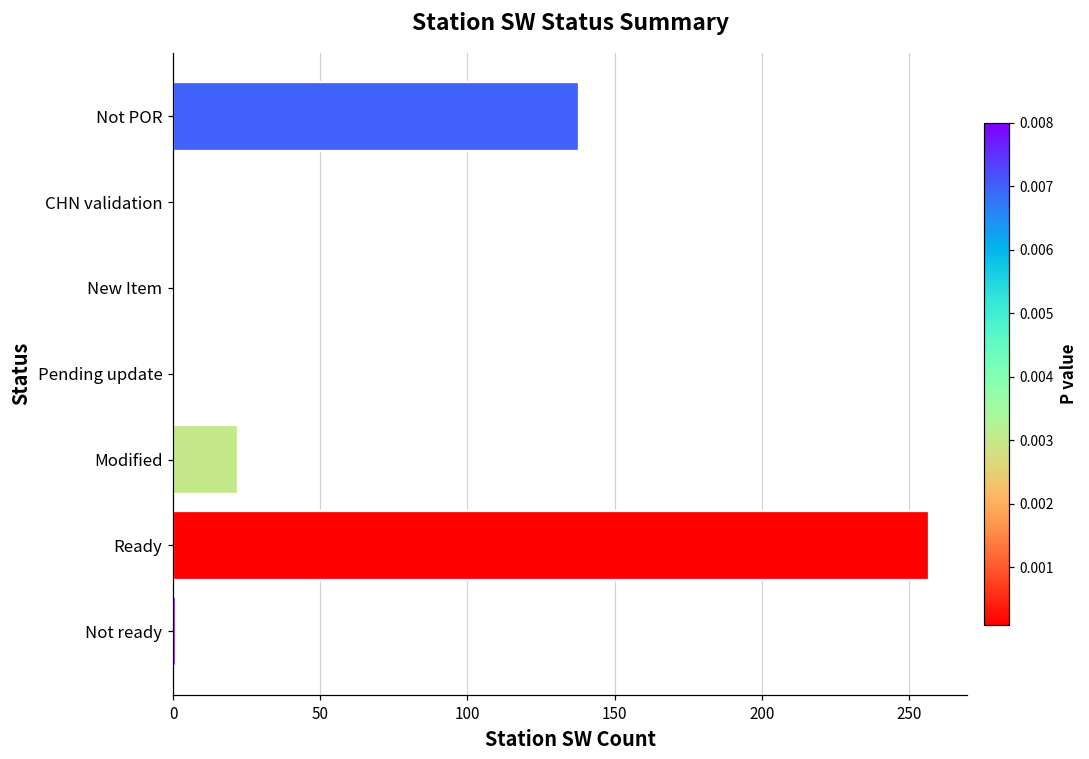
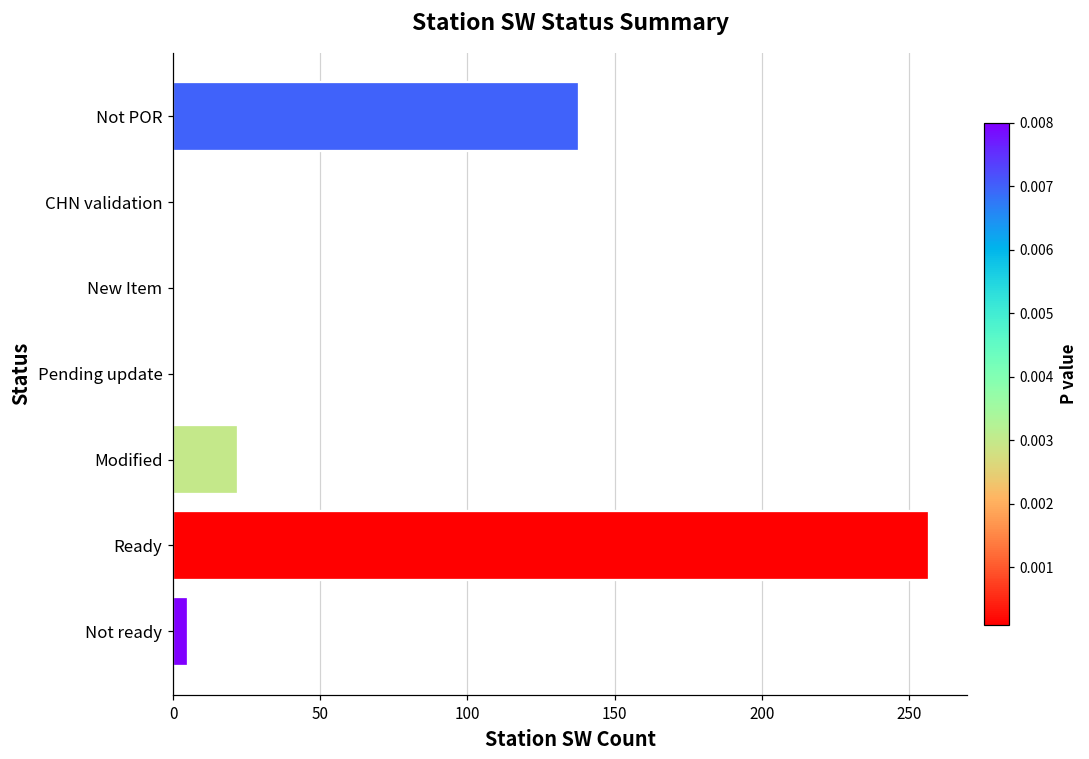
Not ready: 1 -> 5
